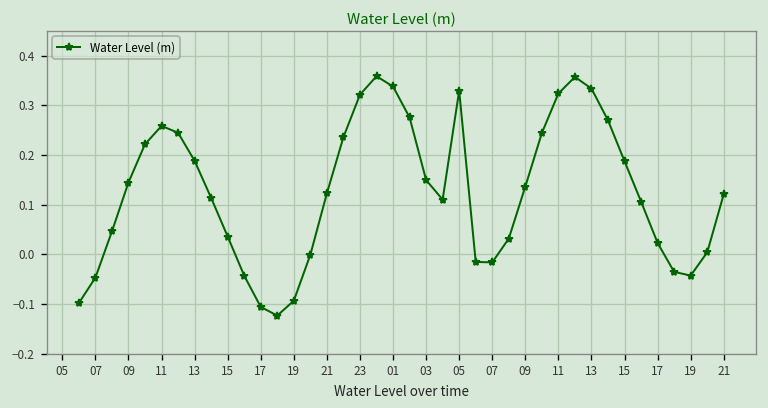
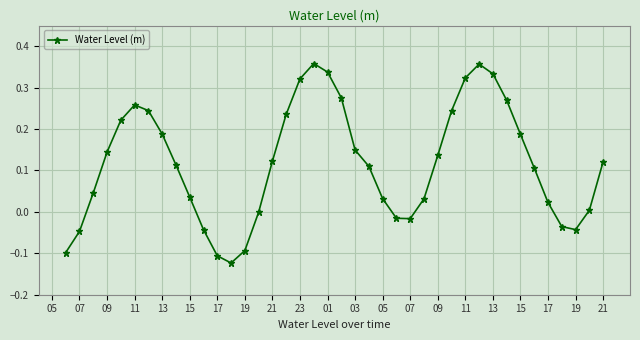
05: 0.33 -> 0.03
